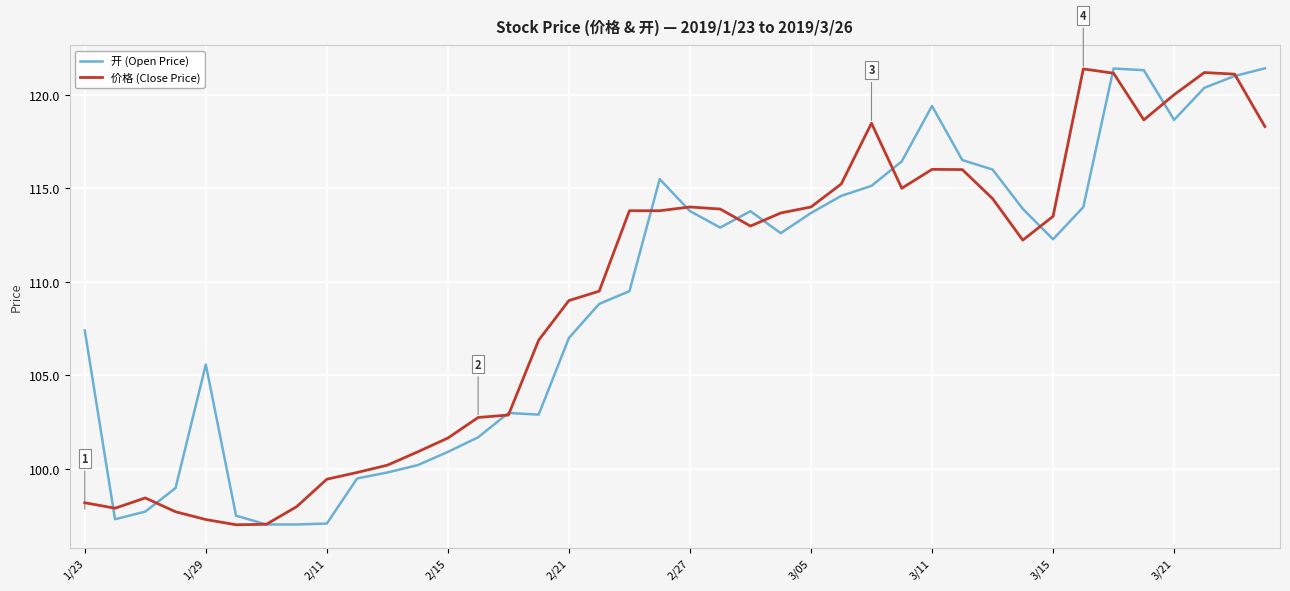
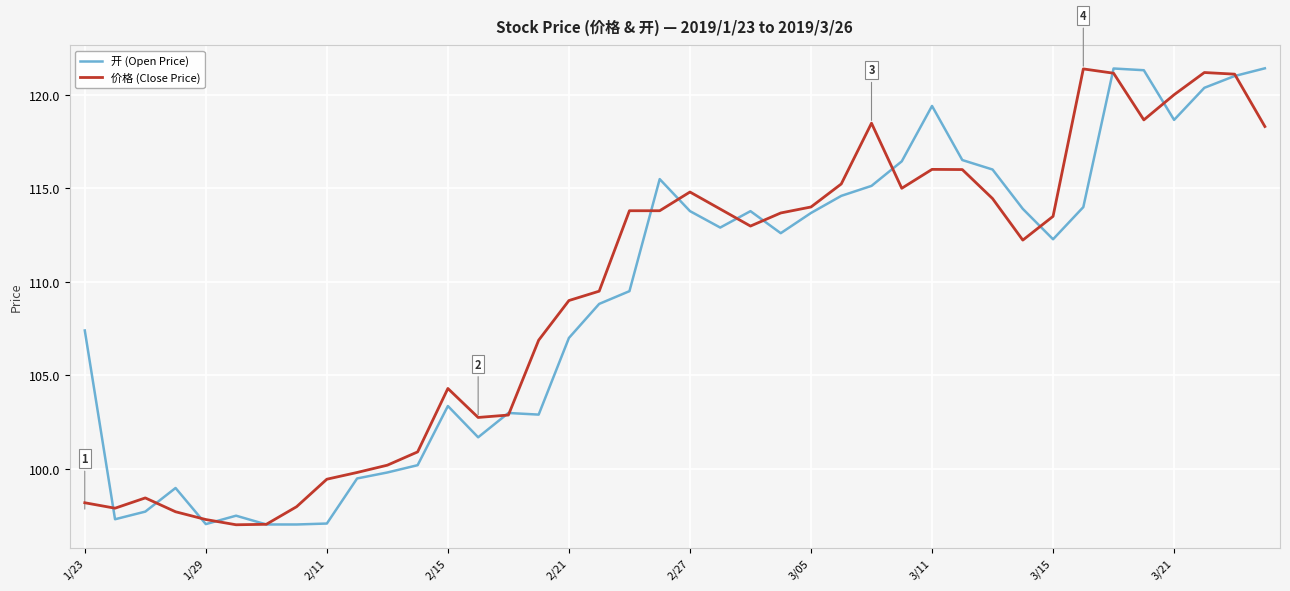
开 (Open Price), 1/29: 105.6 -> 97.1
开 (Open Price), 2/15: 100.9 -> 103.4
价格 (Close Price), 2/15: 101.7 -> 104.3
价格 (Close Price), 2/27: 114.0 -> 114.8
